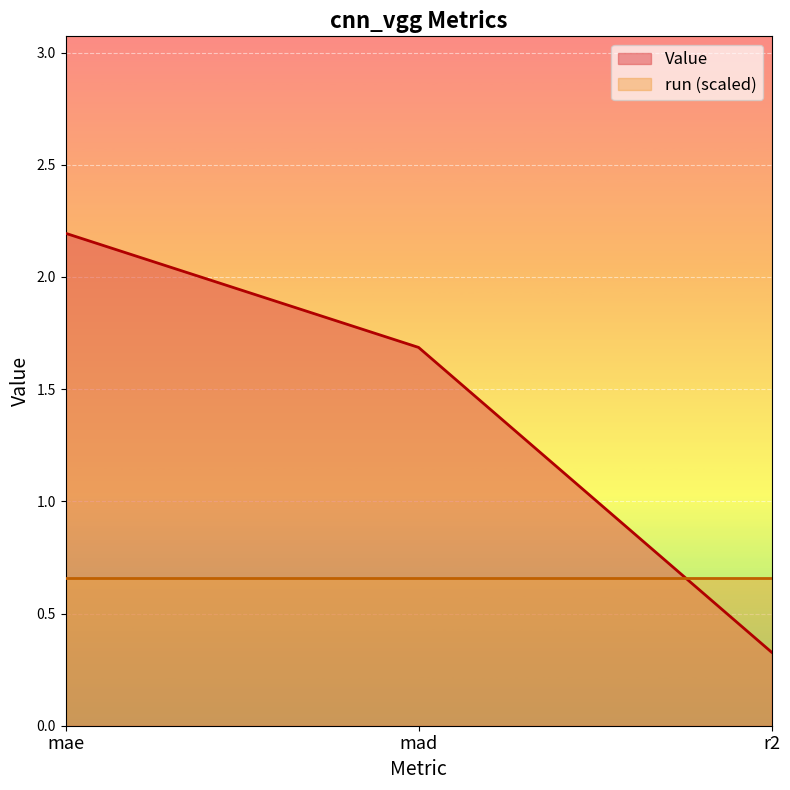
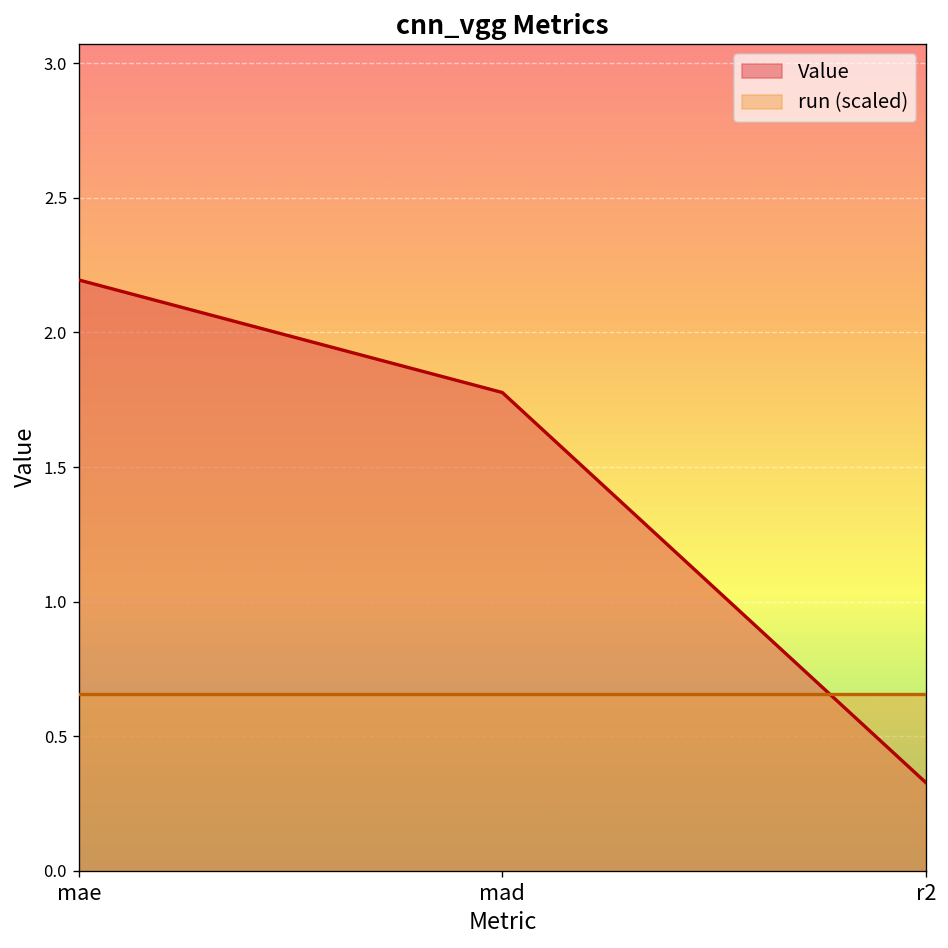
Value, mad: 1.69 -> 1.78
